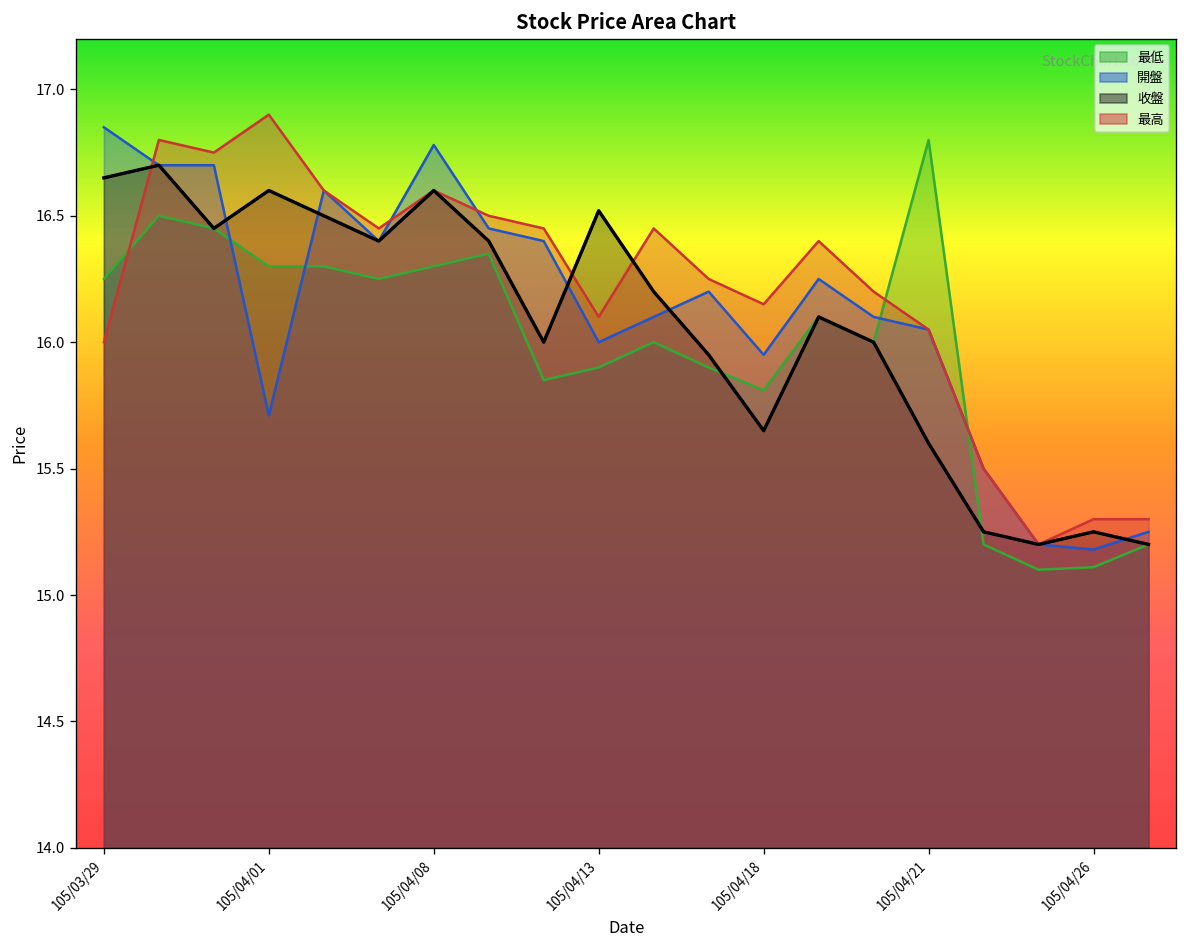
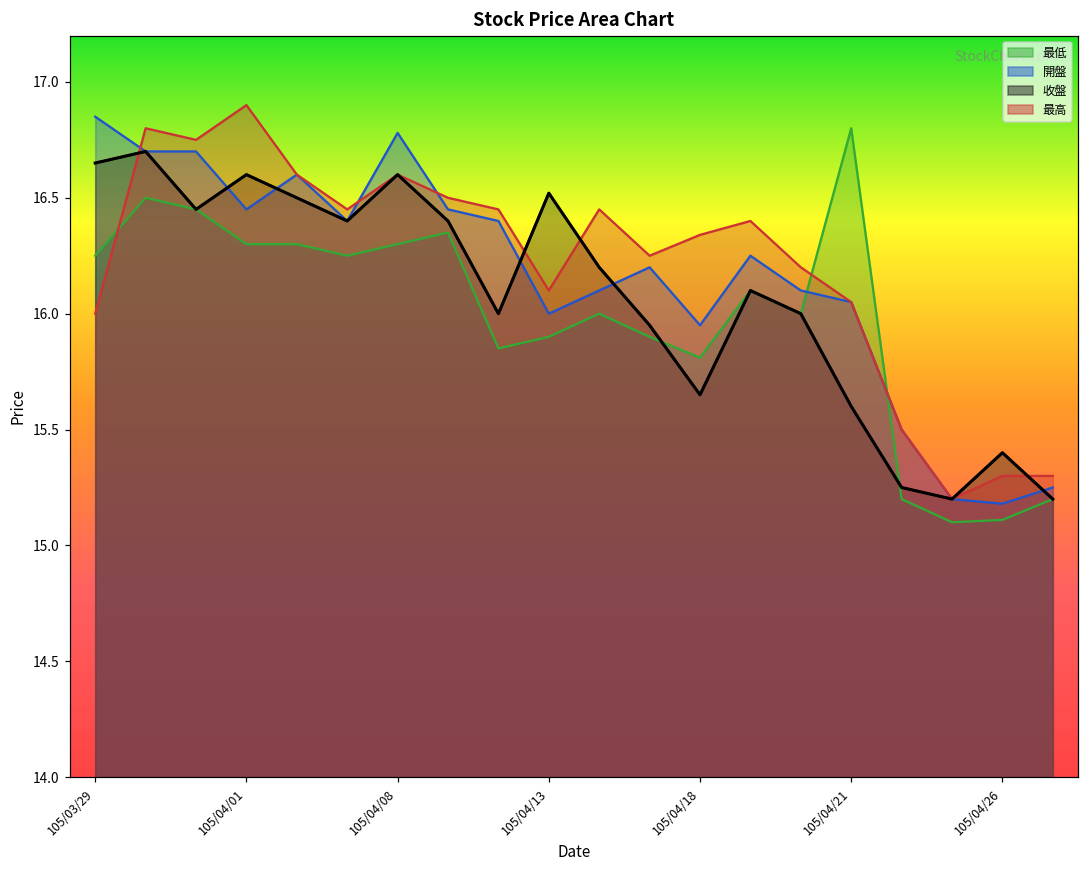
開盤, 105/04/01: 15.71 -> 16.45
最高, 105/04/18: 16.15 -> 16.34
收盤, 105/04/26: 15.25 -> 15.40
